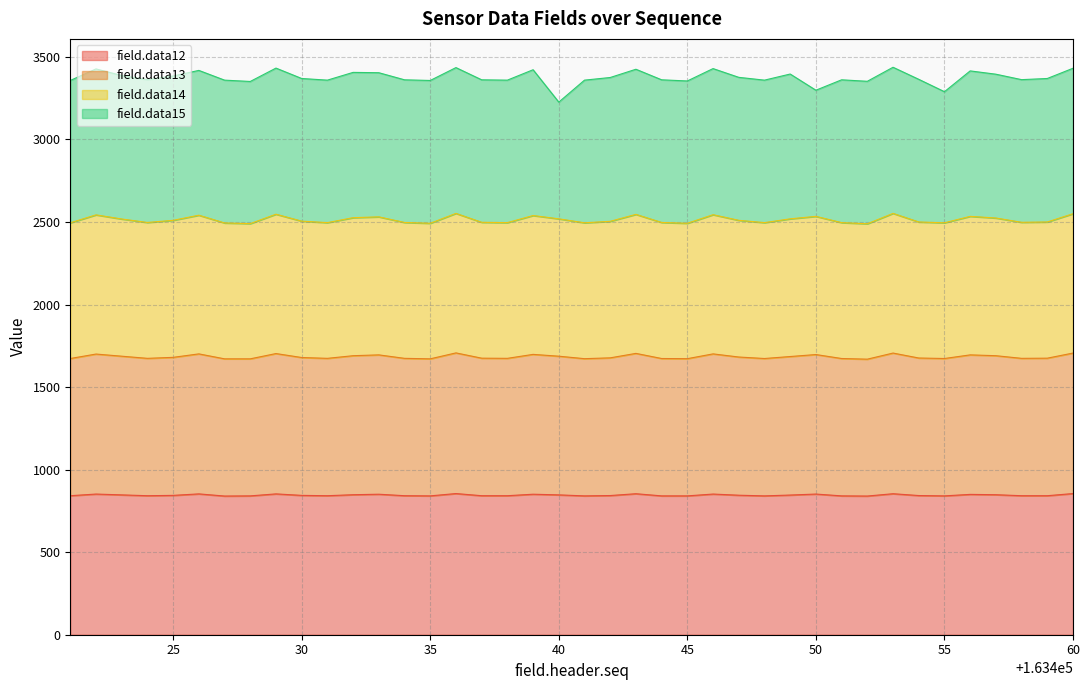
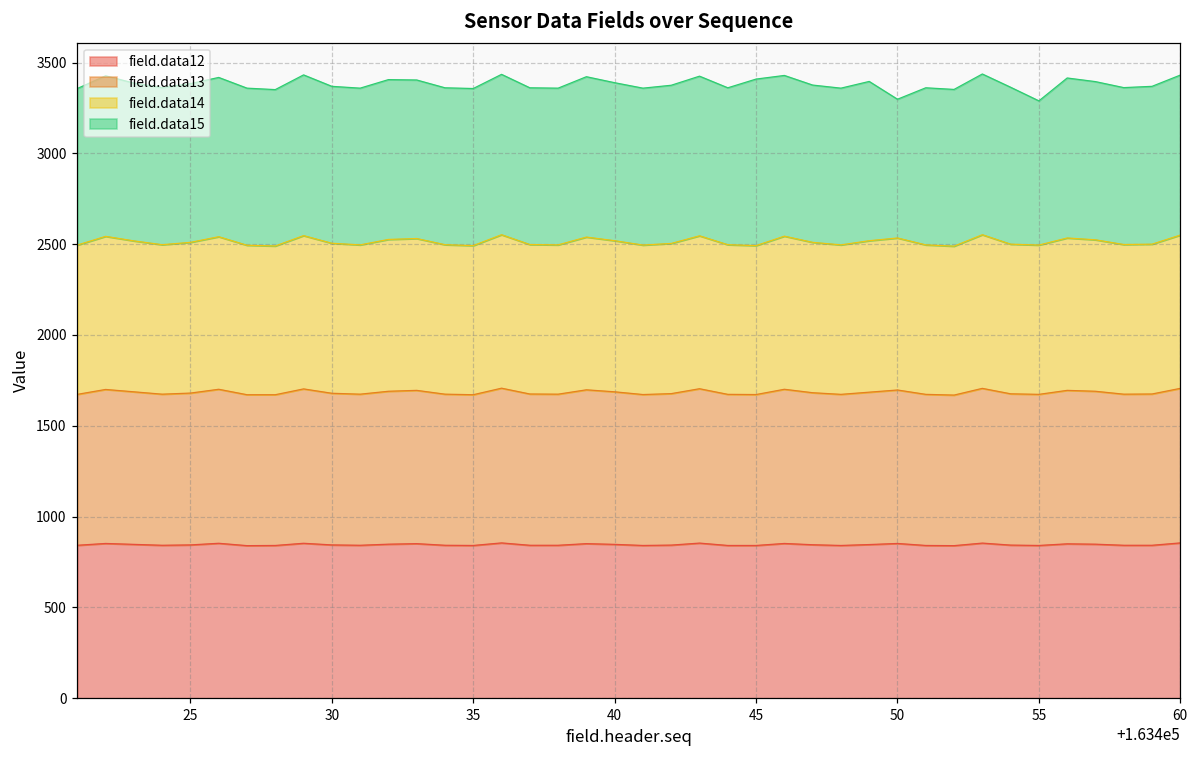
field.data15, 40: 710 -> 870
field.data15, 45: 860 -> 920
